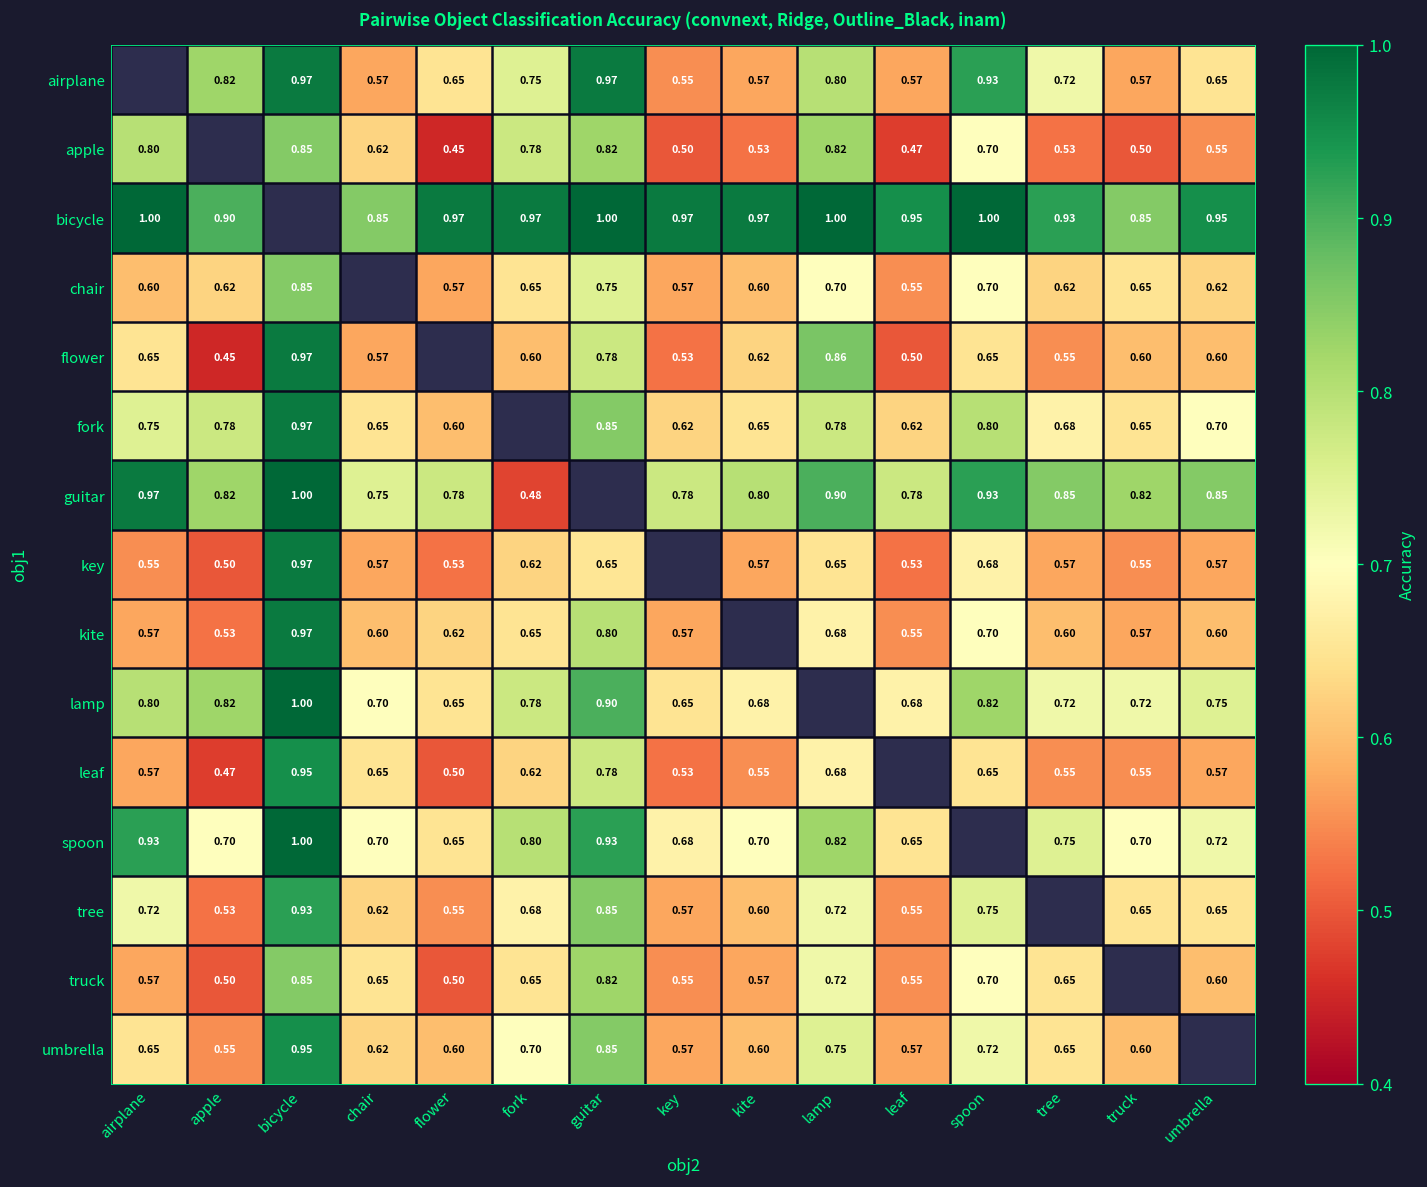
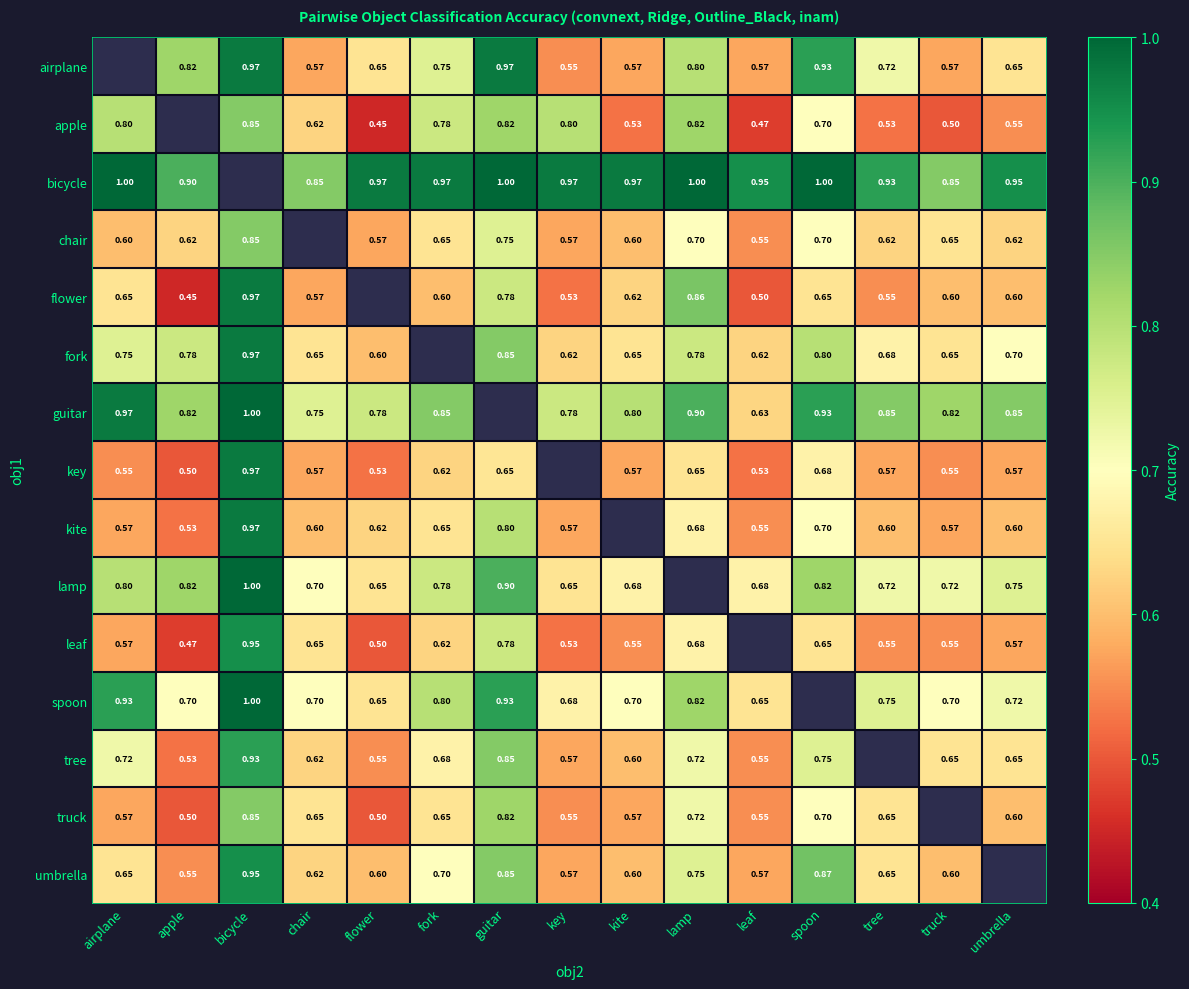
apple, key: 0.50 -> 0.80
guitar, fork: 0.48 -> 0.85
guitar, leaf: 0.78 -> 0.63
umbrella, spoon: 0.72 -> 0.87
